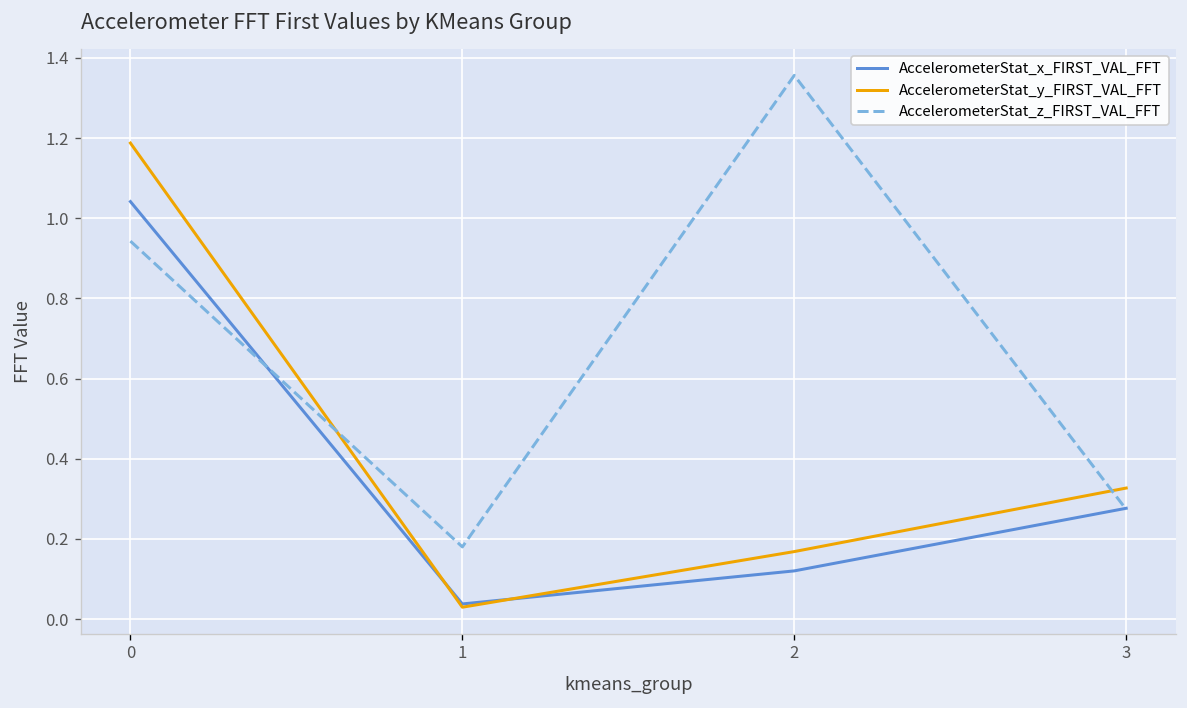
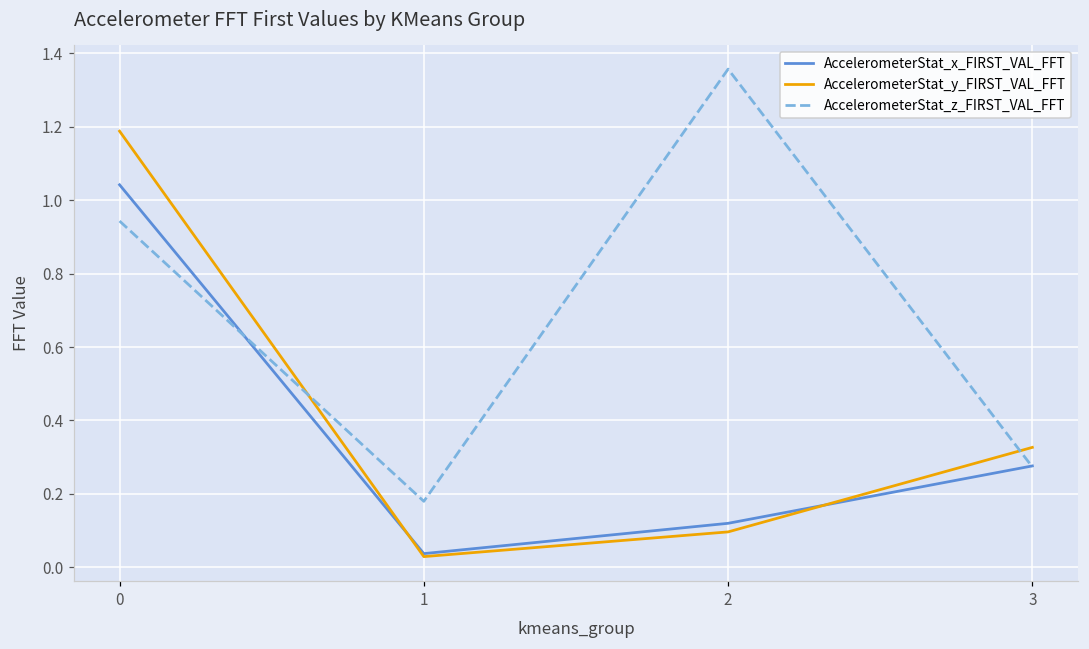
AccelerometerStat_y_FIRST_VAL_FFT, 2: 0.17 -> 0.10
